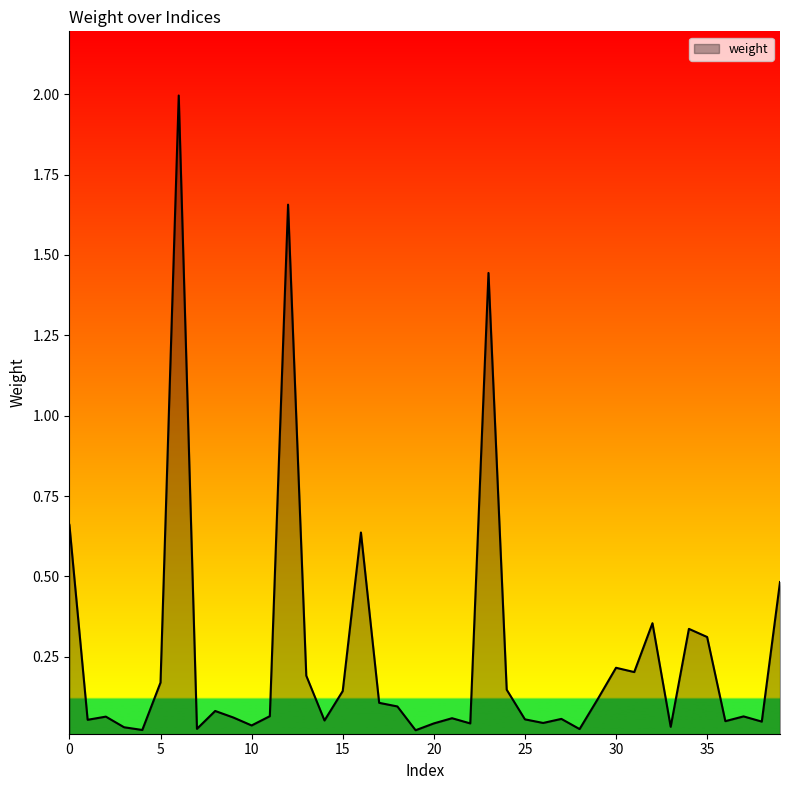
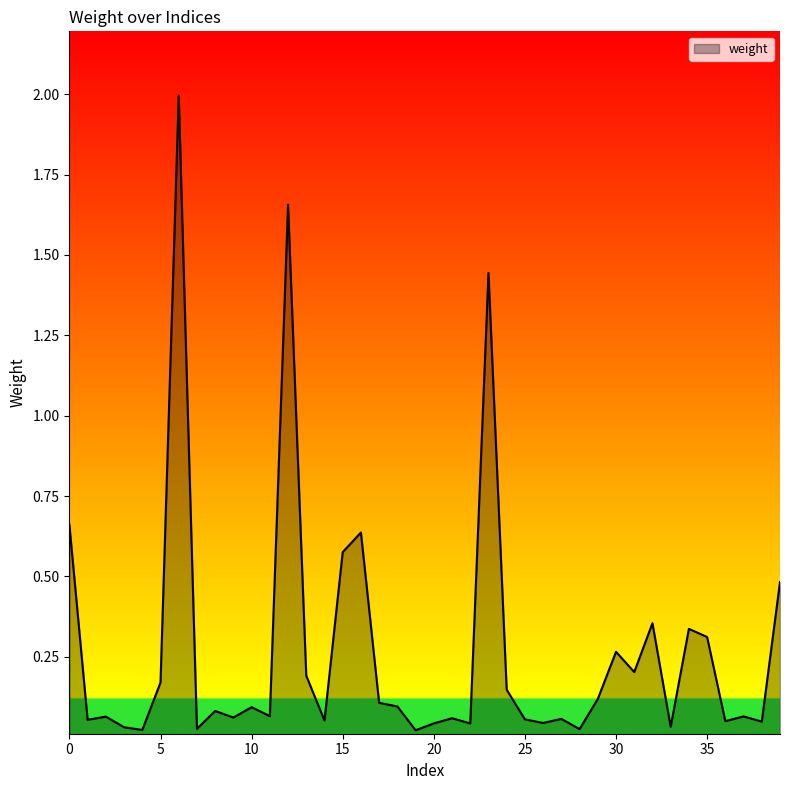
10: 0.04 -> 0.09
15: 0.14 -> 0.58
30: 0.22 -> 0.27
